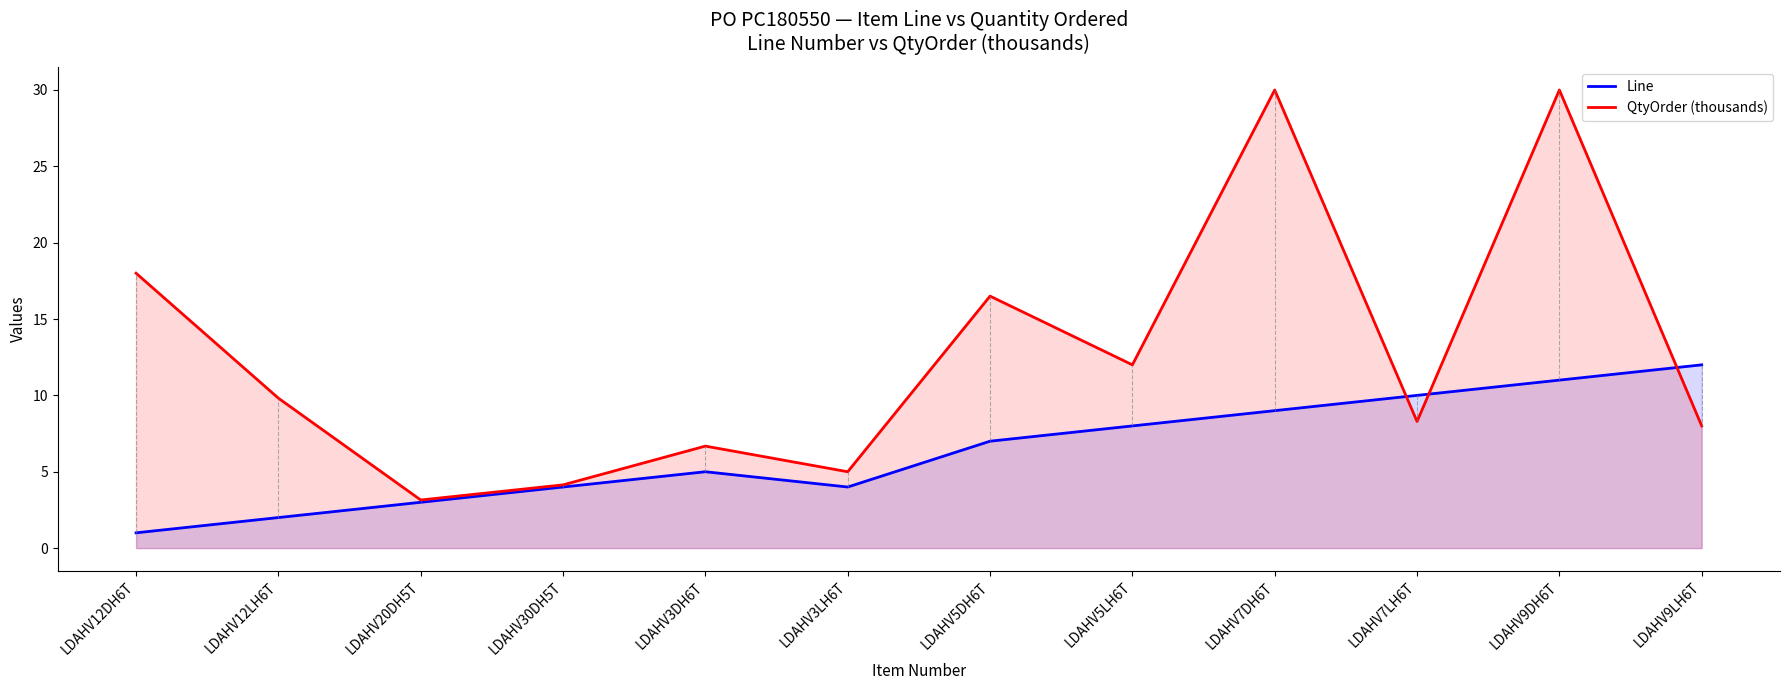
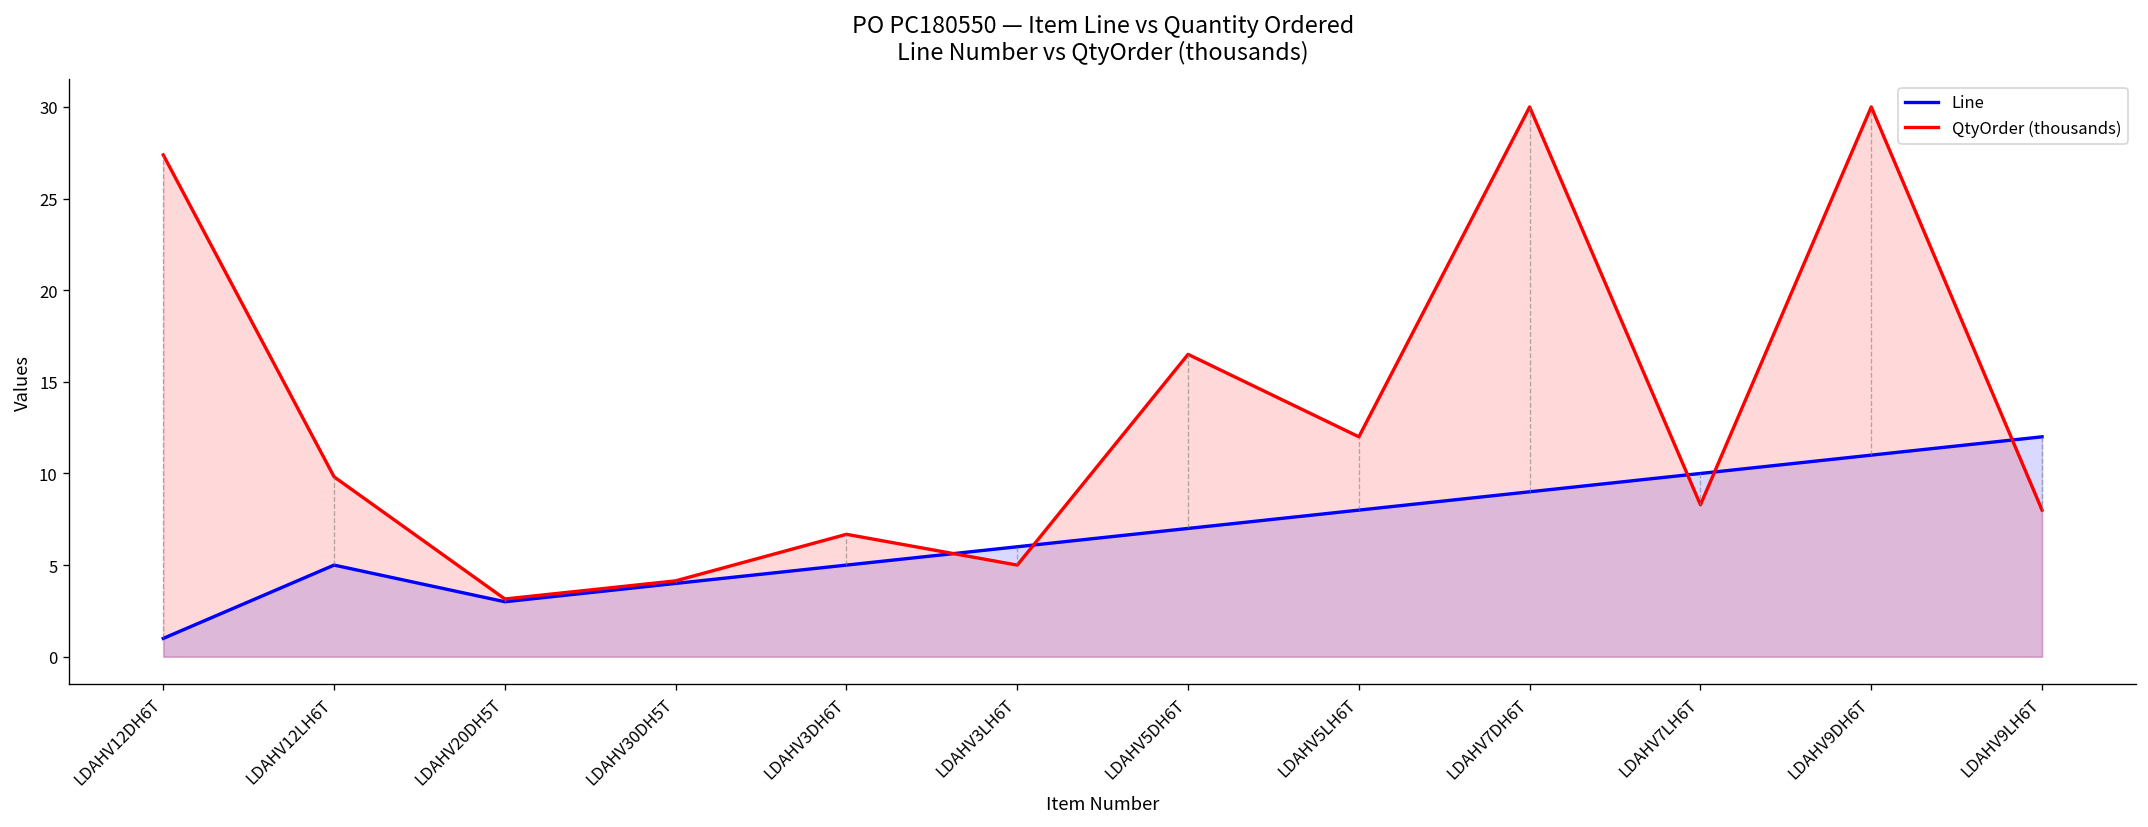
QtyOrder (thousands), LDAHV12DH6T: 18.0 -> 27.4
Line, LDAHV12LH6T: 2 -> 5
Line, LDAHV3LH6T: 4 -> 6
